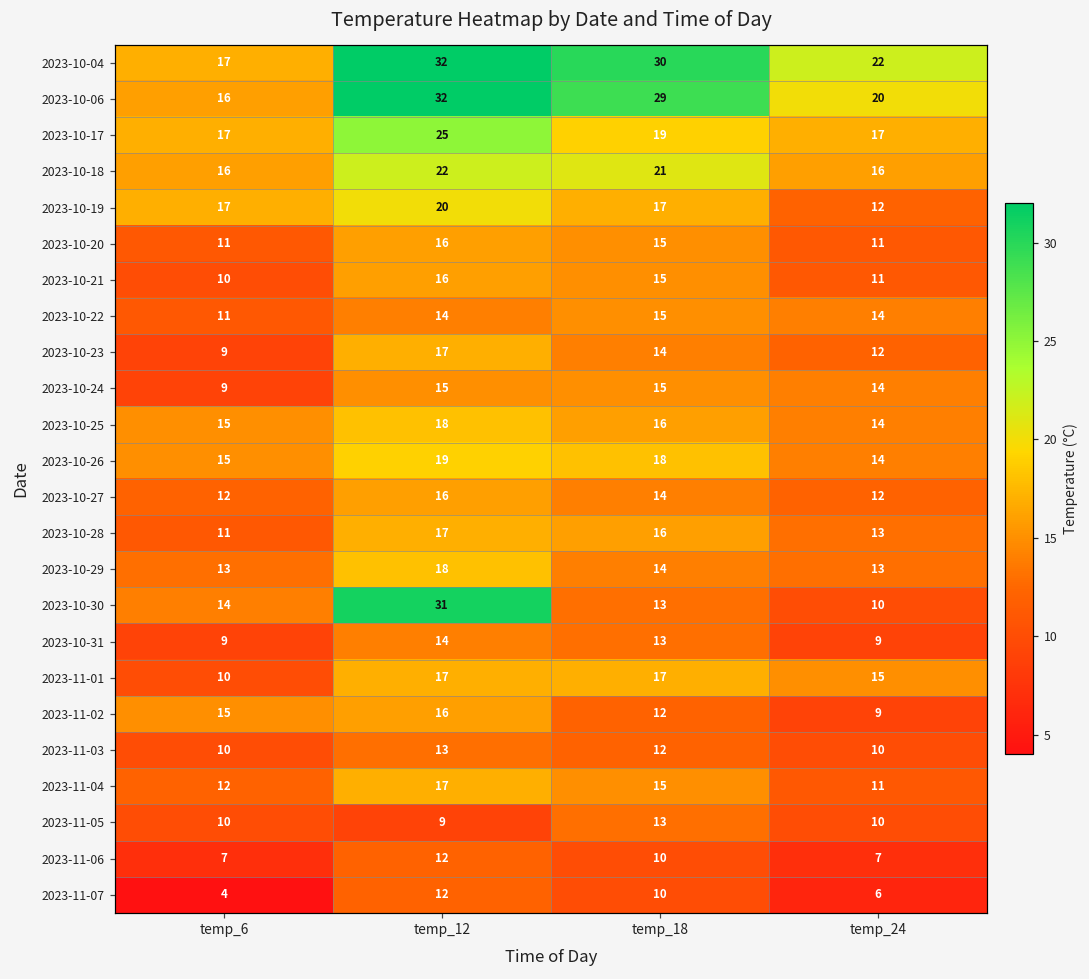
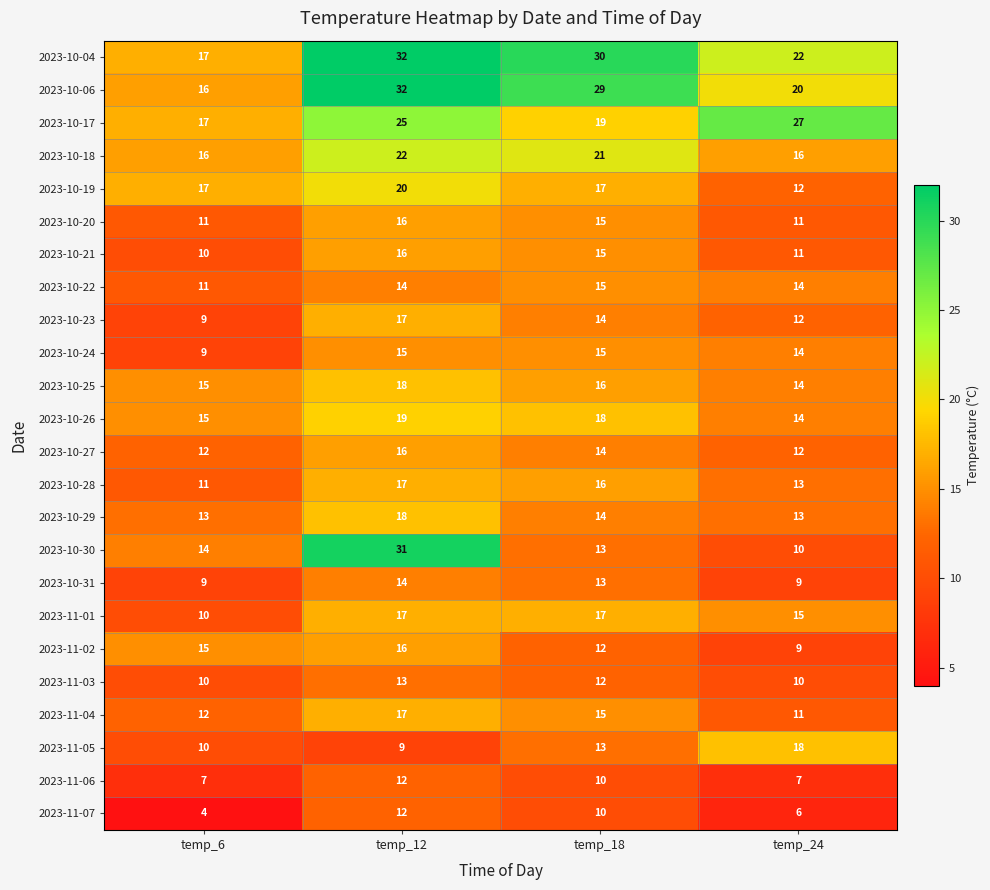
2023-10-17, temp_24: 17 -> 27
2023-11-05, temp_24: 10 -> 18
